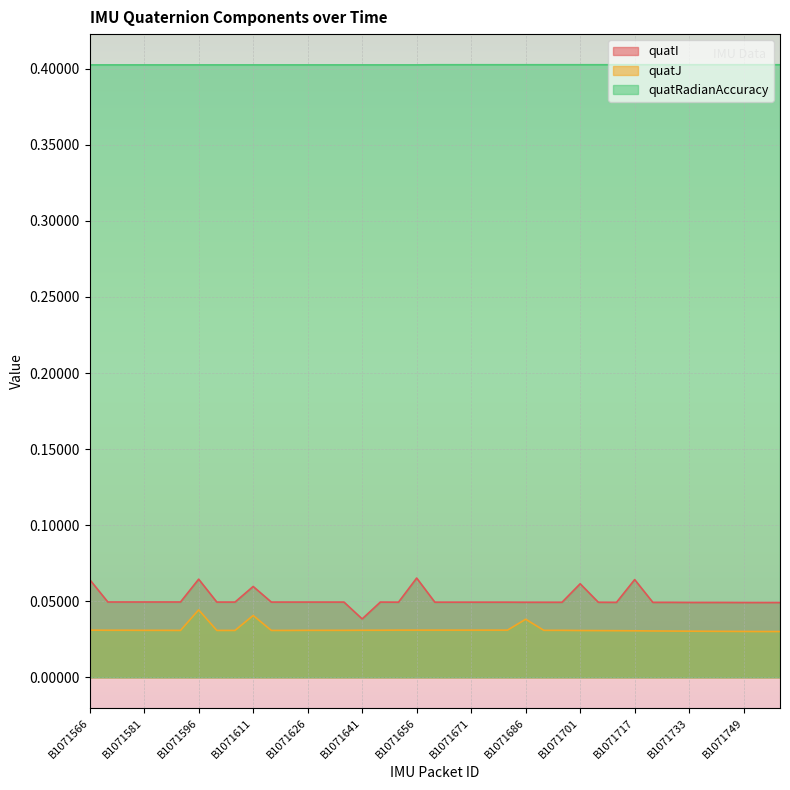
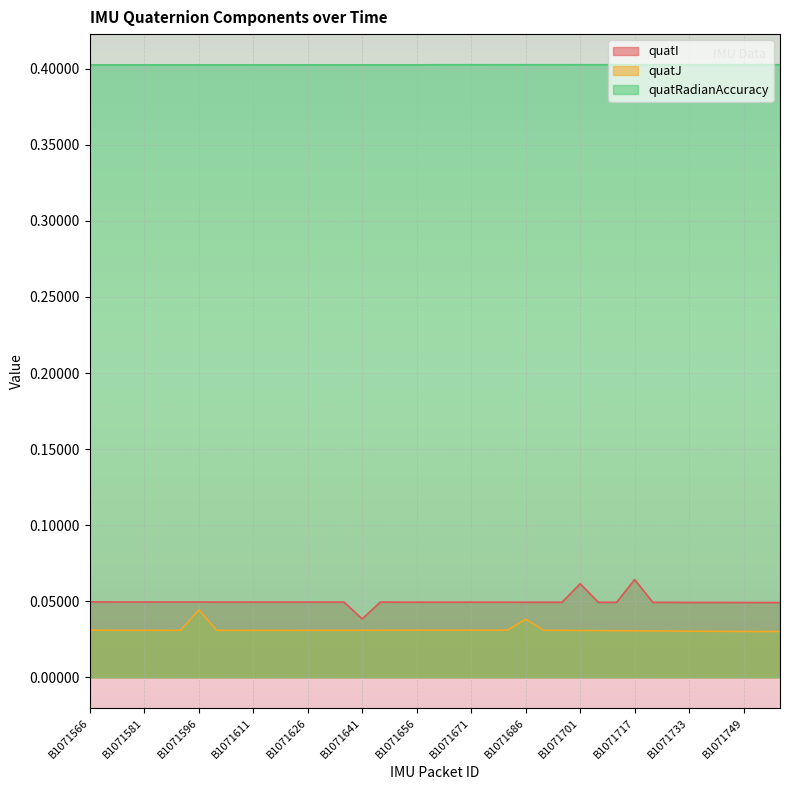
quatI, B1071566: 0.064 -> 0.050
quatI, B1071596: 0.065 -> 0.050
quatI, B1071611: 0.060 -> 0.049
quatJ, B1071611: 0.041 -> 0.031
quatI, B1071656: 0.065 -> 0.049
